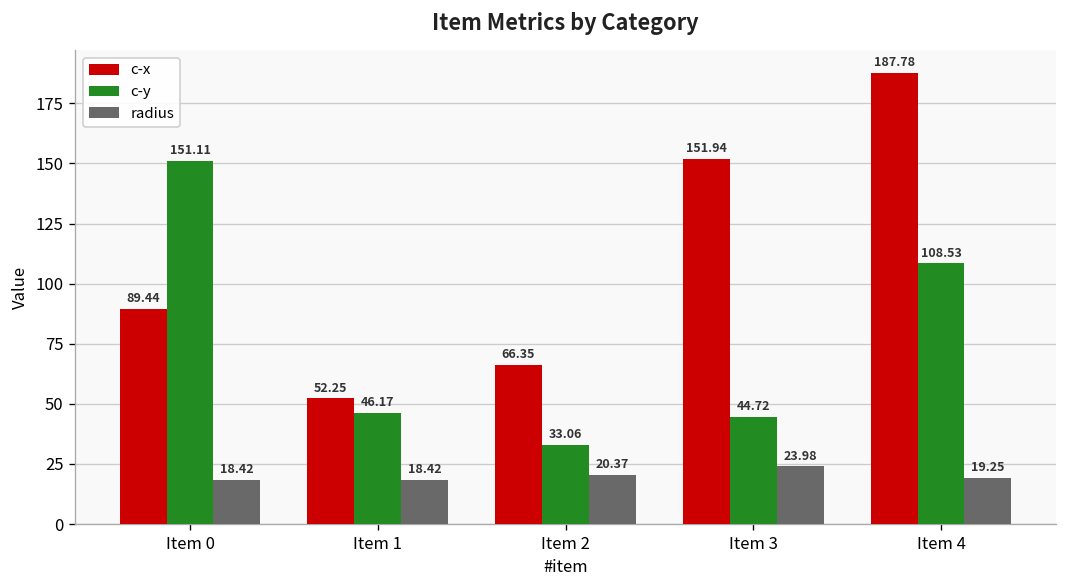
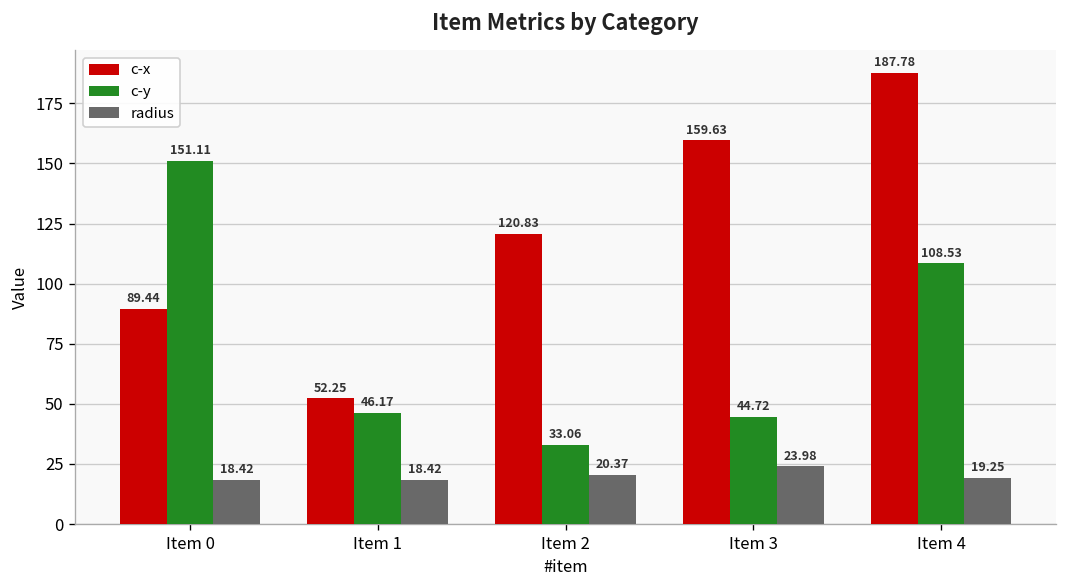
c-x, Item 2: 66.35 -> 120.83
c-x, Item 3: 151.94 -> 159.63
